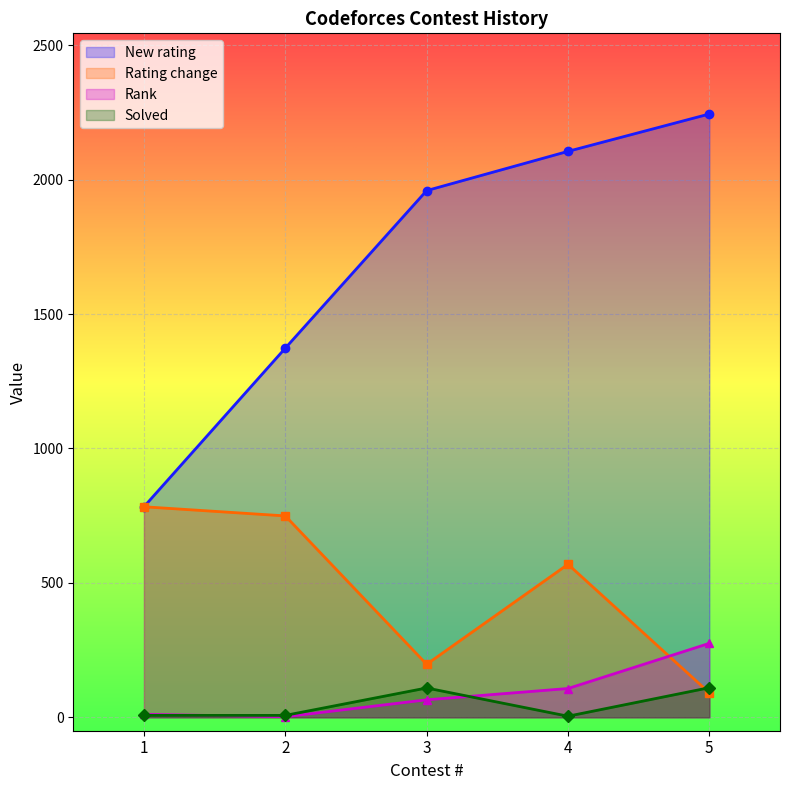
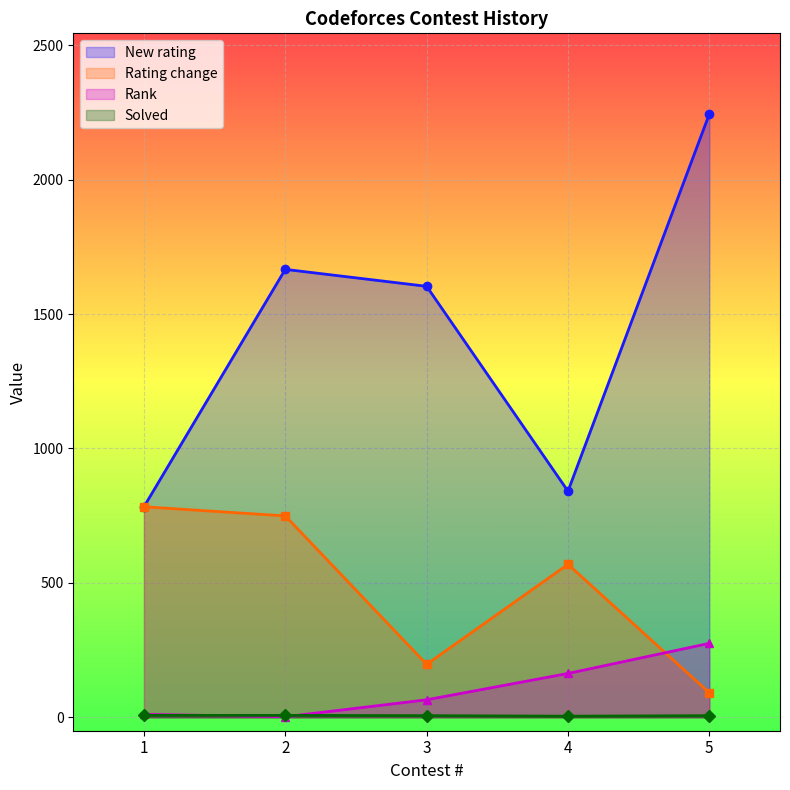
New rating, 2: 1370 -> 1670
New rating, 3: 1960 -> 1600
Solved, 3: 110 -> 10
New rating, 4: 2110 -> 840
Rank, 4: 110 -> 160
Solved, 5: 110 -> 10
